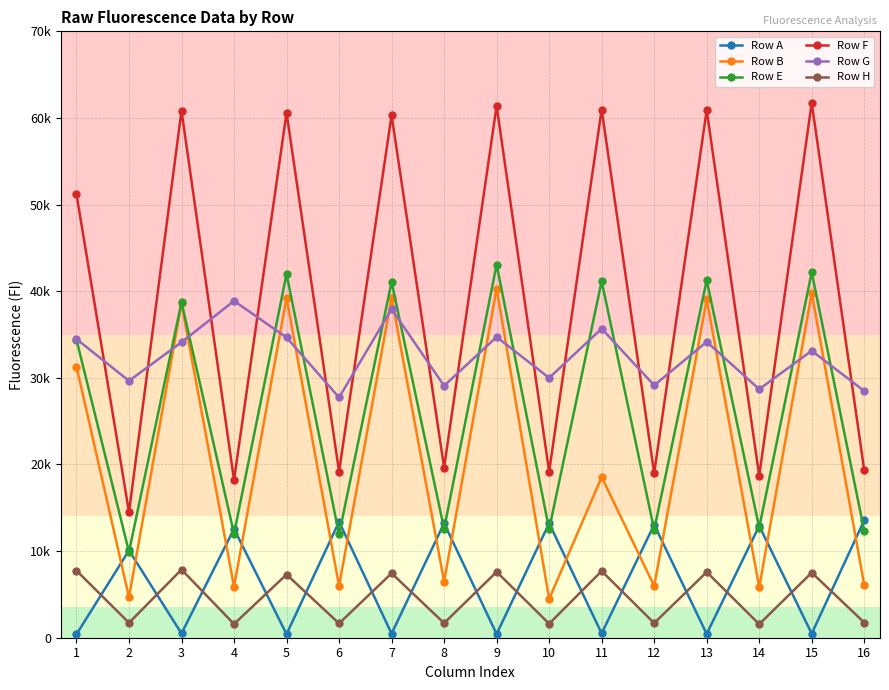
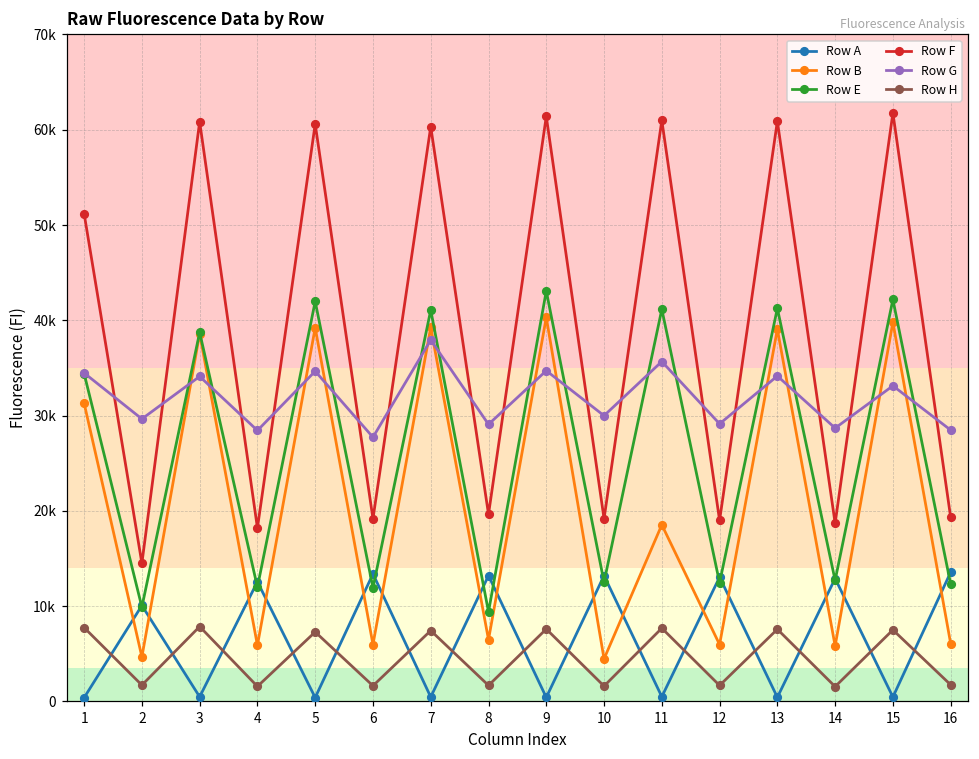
Row G, 4: 39000 -> 28000
Row E, 8: 13000 -> 9000
